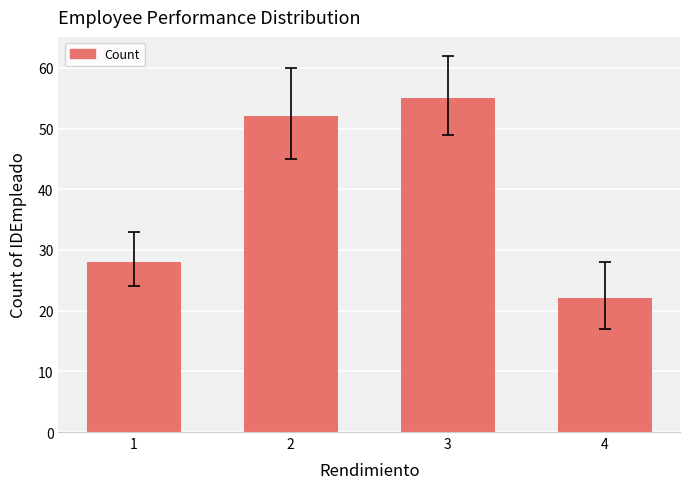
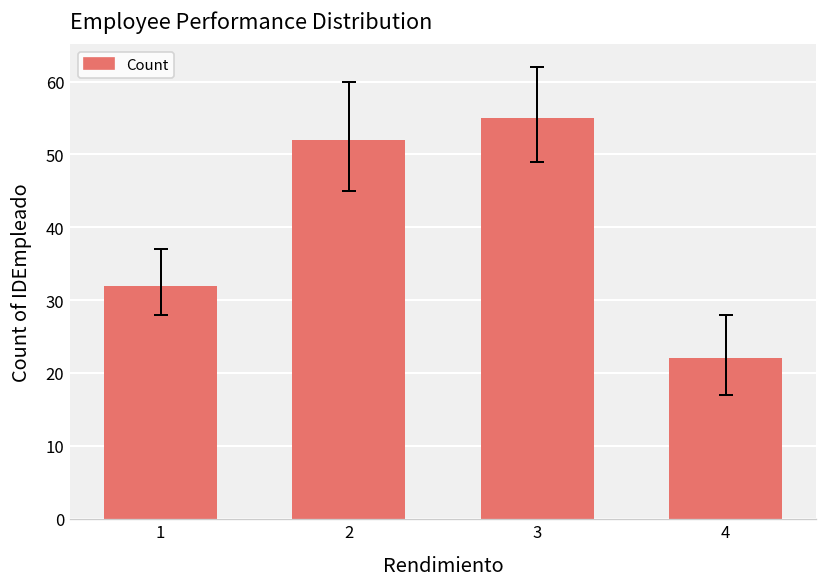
Count, 1: 28 -> 32
